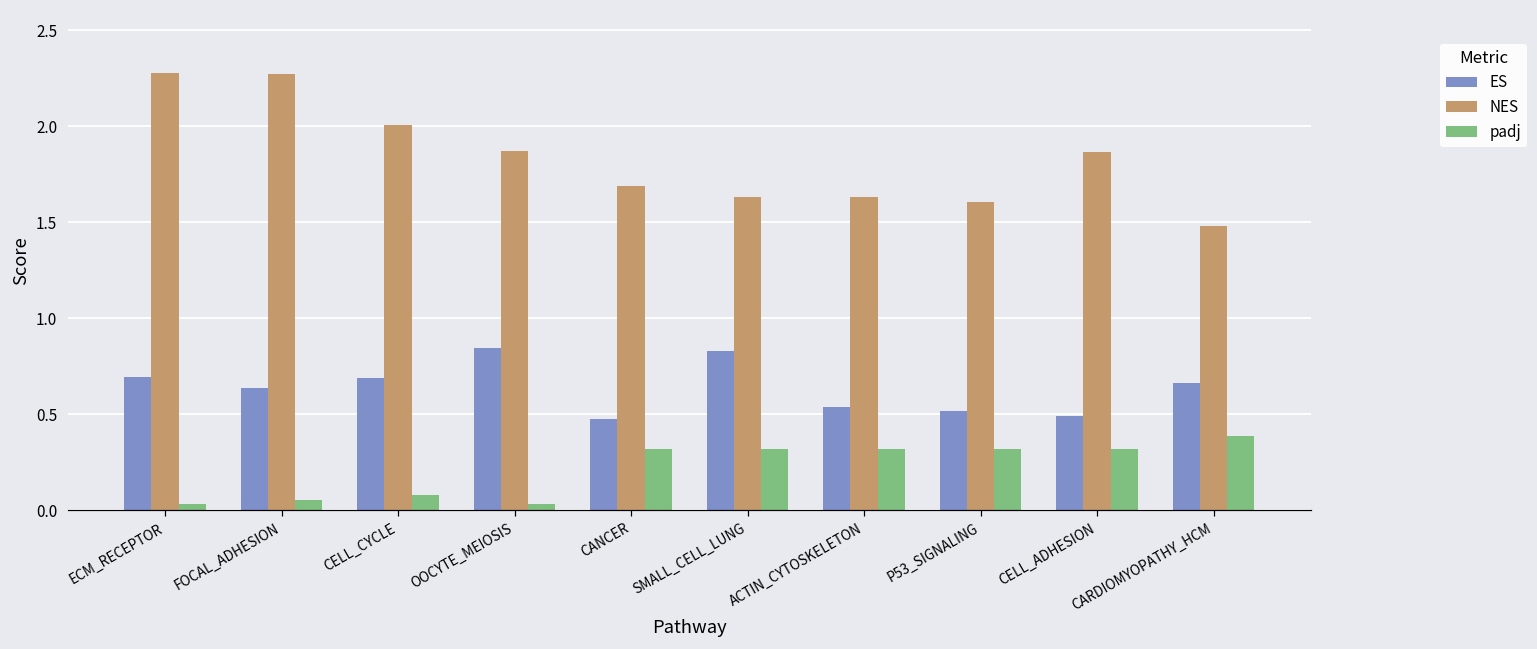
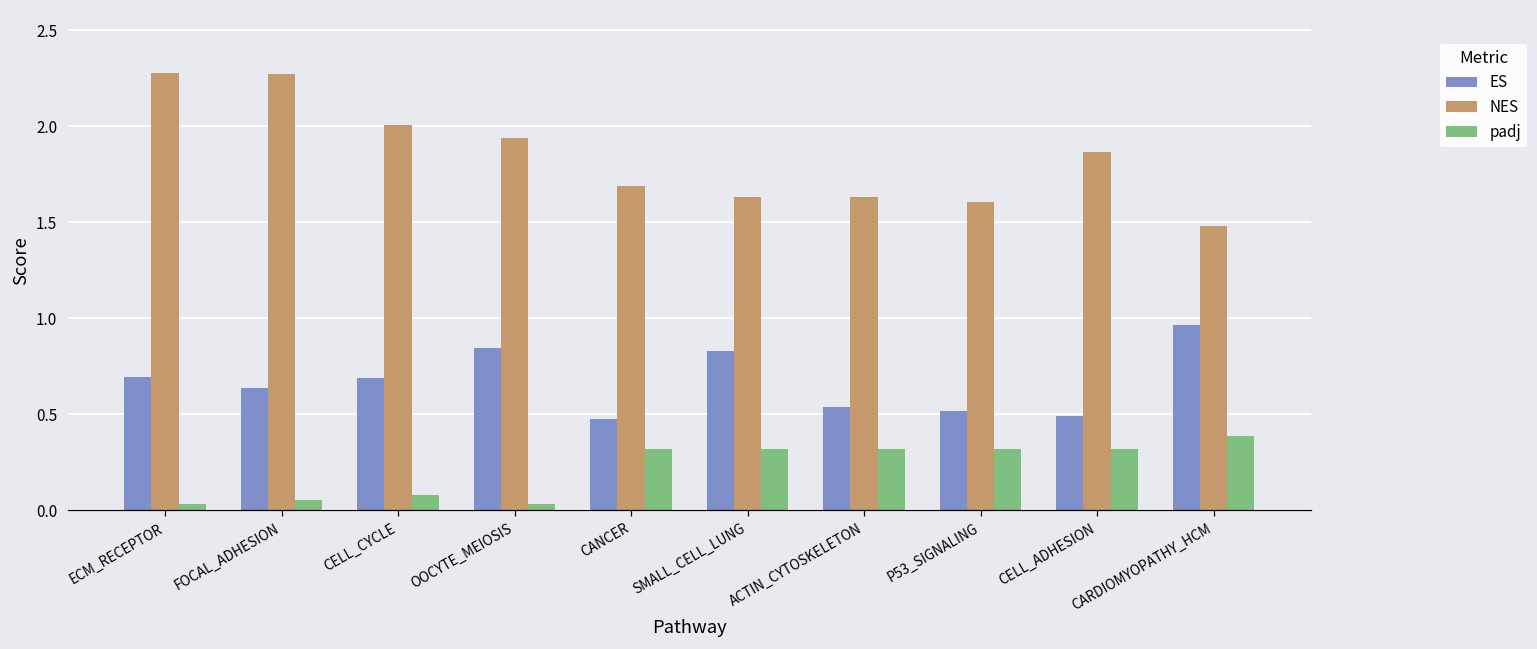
NES, OOCYTE_MEIOSIS: 1.87 -> 1.94
ES, CARDIOMYOPATHY_HCM: 0.66 -> 0.96
